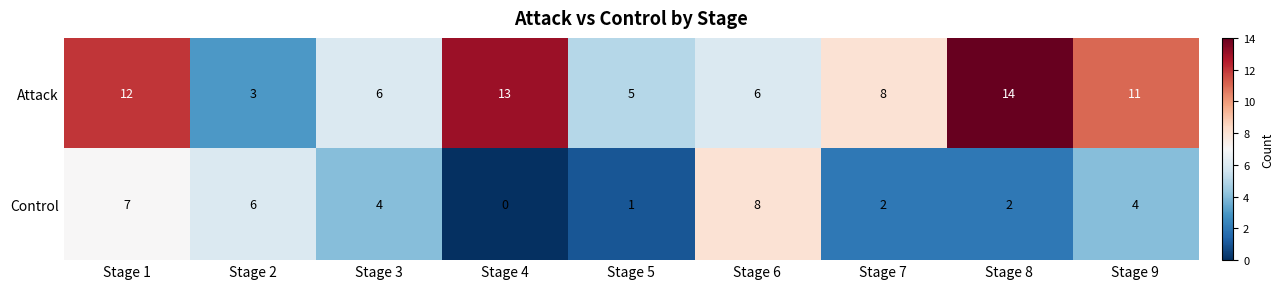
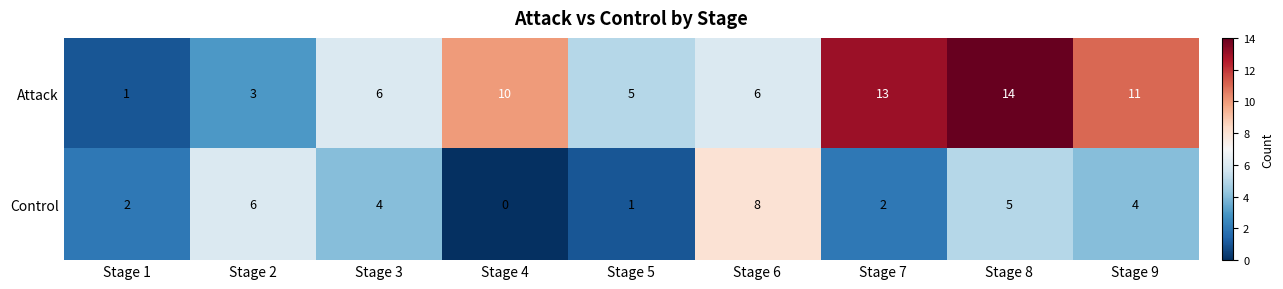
Attack, Stage 1: 12 -> 1
Attack, Stage 4: 13 -> 10
Attack, Stage 7: 8 -> 13
Control, Stage 1: 7 -> 2
Control, Stage 8: 2 -> 5
